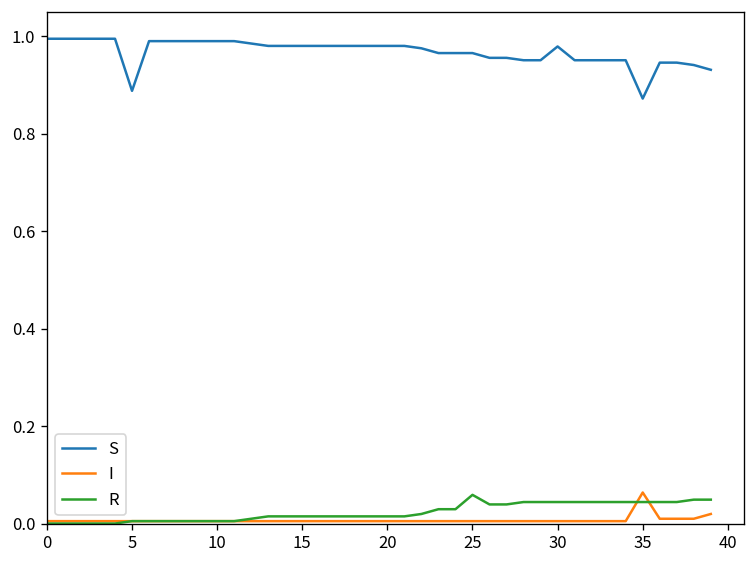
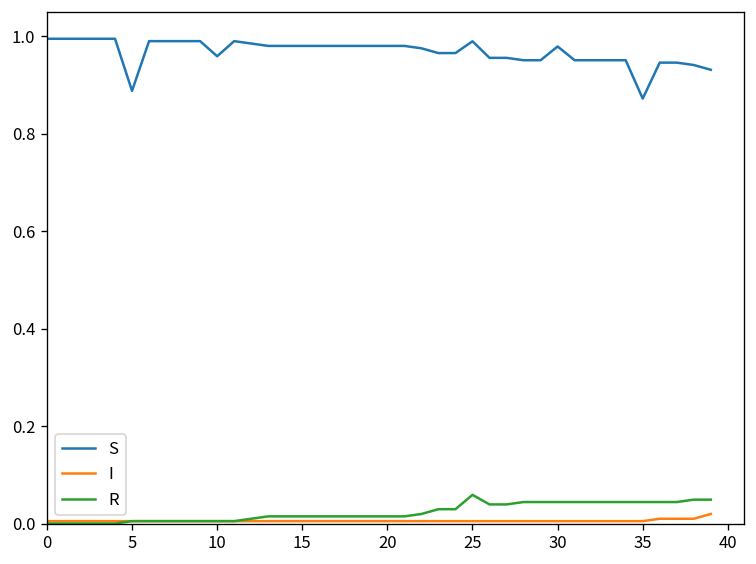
S, 10: 0.99 -> 0.96
S, 25: 0.97 -> 0.99
I, 35: 0.06 -> 0.00
